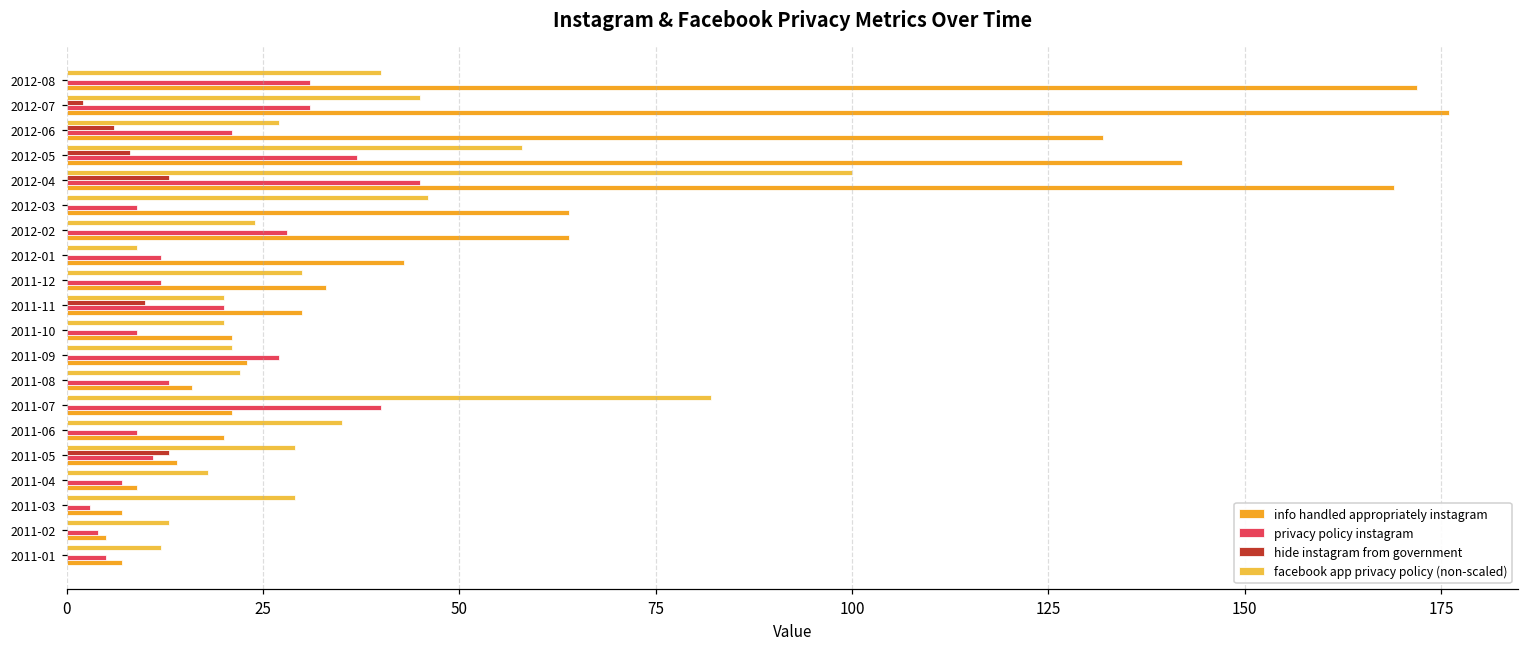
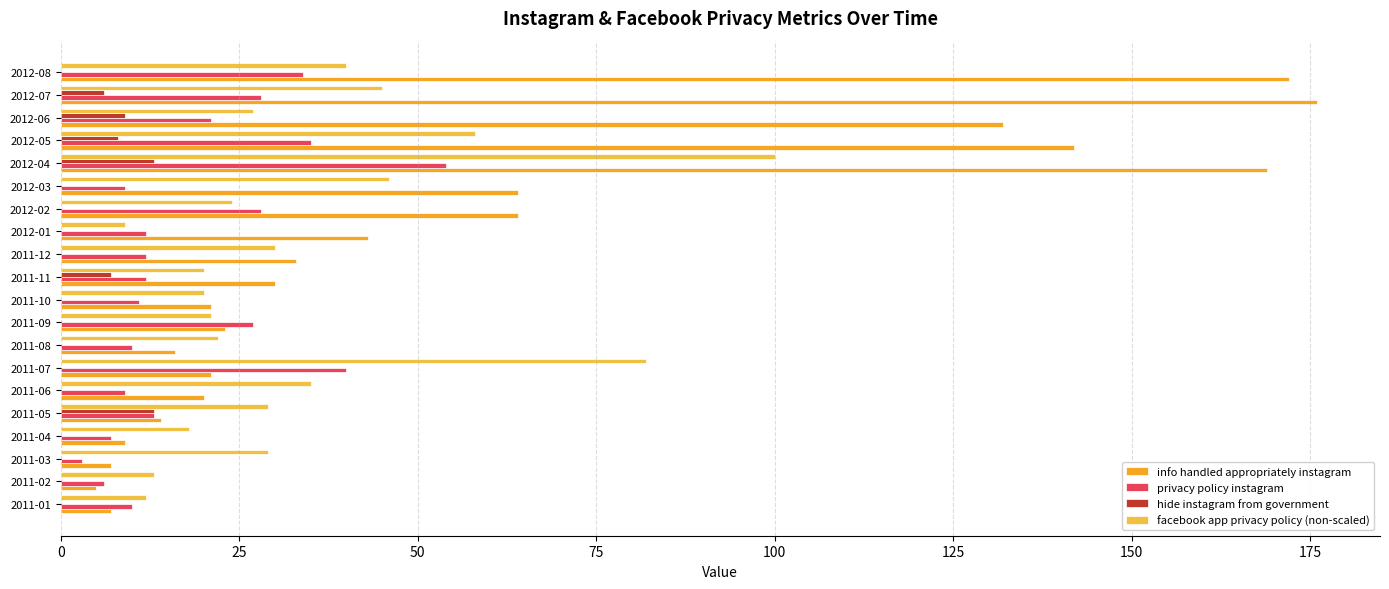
privacy policy instagram, 2012-08: 31 -> 34
hide instagram from government, 2012-07: 2 -> 6
privacy policy instagram, 2012-07: 31 -> 28
hide instagram from government, 2012-06: 6 -> 9
privacy policy instagram, 2012-05: 37 -> 35
privacy policy instagram, 2012-04: 45 -> 54
hide instagram from government, 2011-11: 10 -> 7
privacy policy instagram, 2011-11: 20 -> 12
privacy policy instagram, 2011-10: 9 -> 11
privacy policy instagram, 2011-08: 13 -> 10
privacy policy instagram, 2011-05: 11 -> 13
privacy policy instagram, 2011-02: 4 -> 6
privacy policy instagram, 2011-01: 5 -> 10
